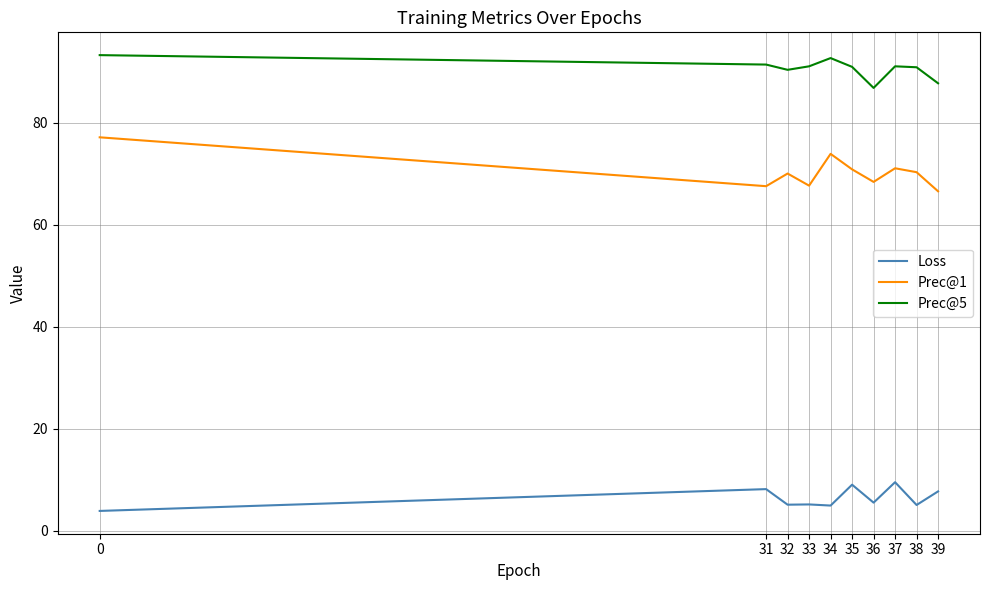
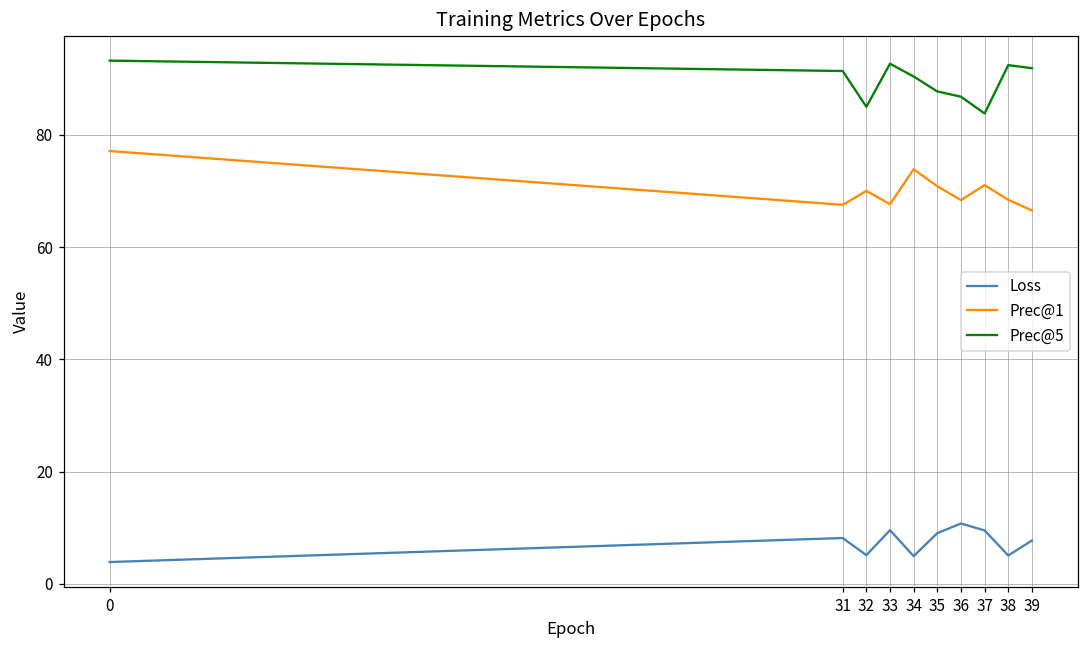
Prec@5, 32: 90 -> 85
Loss, 33: 5 -> 10
Prec@5, 33: 91 -> 93
Prec@5, 34: 93 -> 90
Prec@5, 35: 91 -> 88
Loss, 36: 6 -> 11
Prec@5, 37: 91 -> 84
Prec@1, 38: 70 -> 68
Prec@5, 38: 91 -> 92
Prec@5, 39: 88 -> 92
